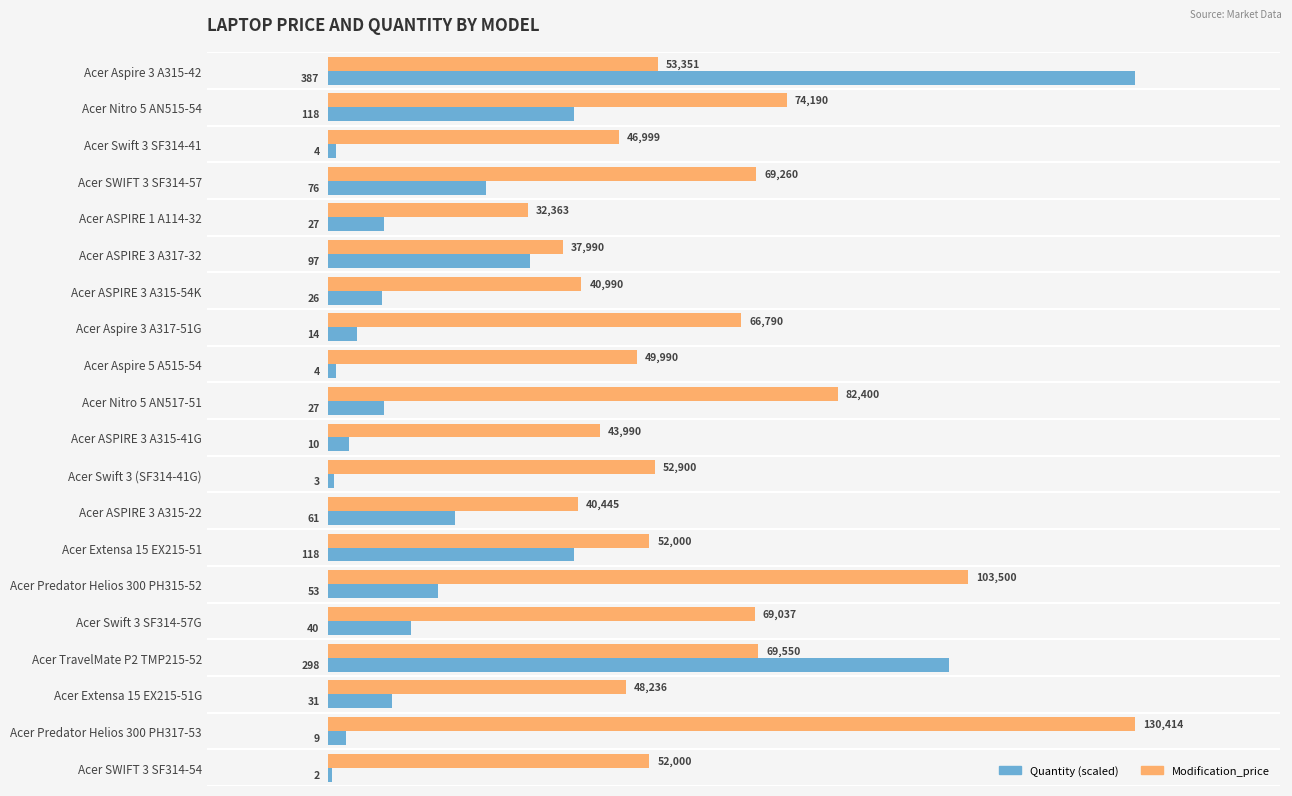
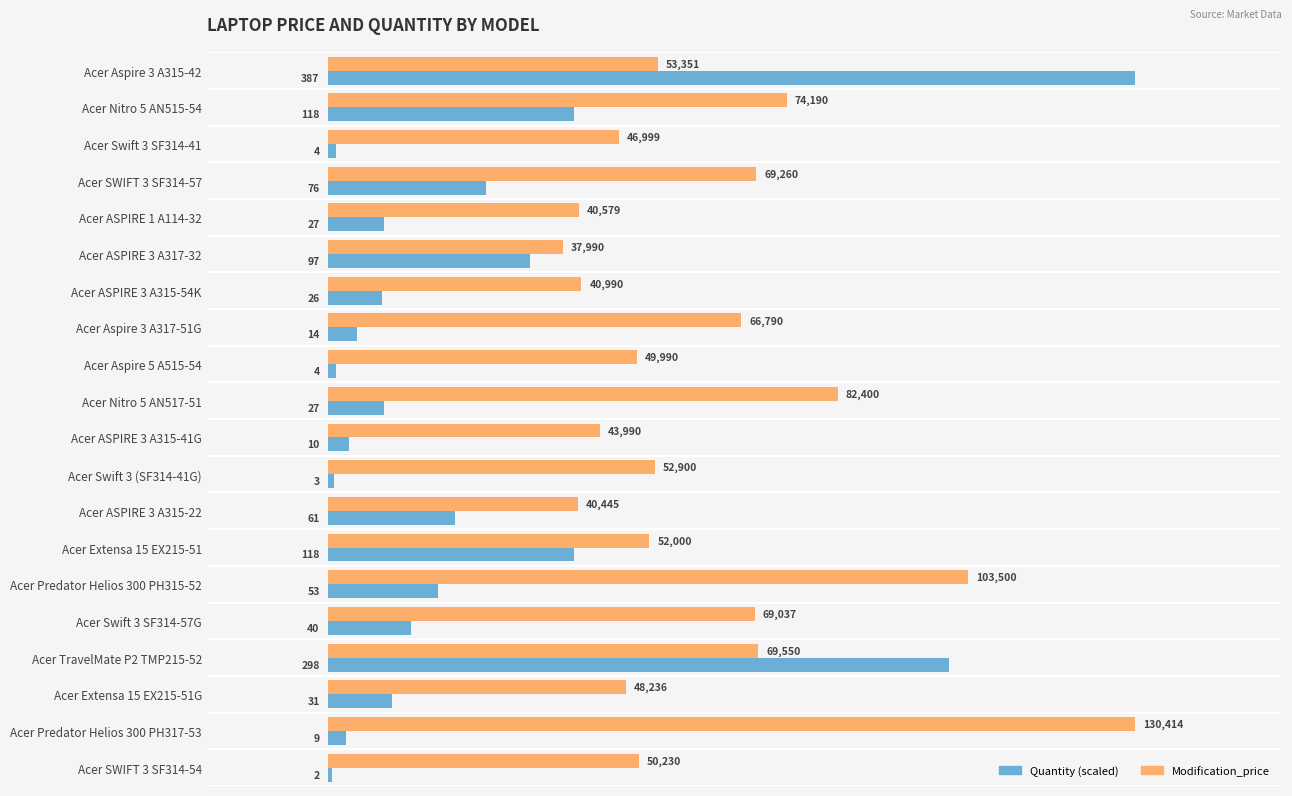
Modification_price, Acer ASPIRE 1 A114-32: 32,363 -> 40,579
Modification_price, Acer SWIFT 3 SF314-54: 52,000 -> 50,230
